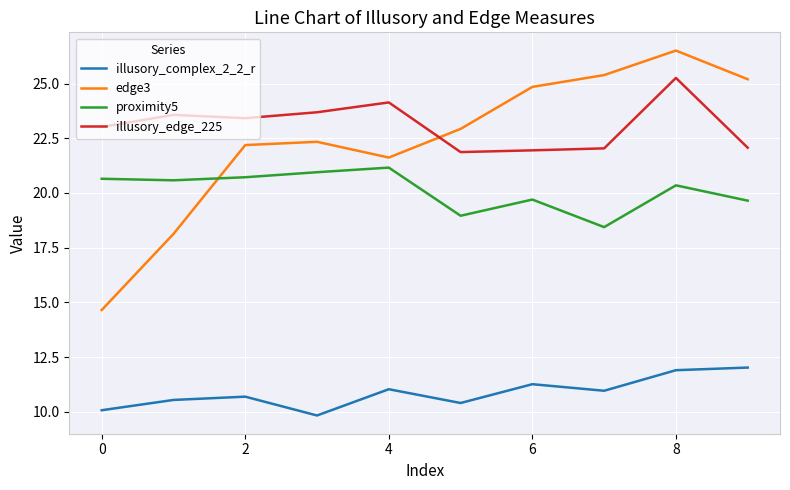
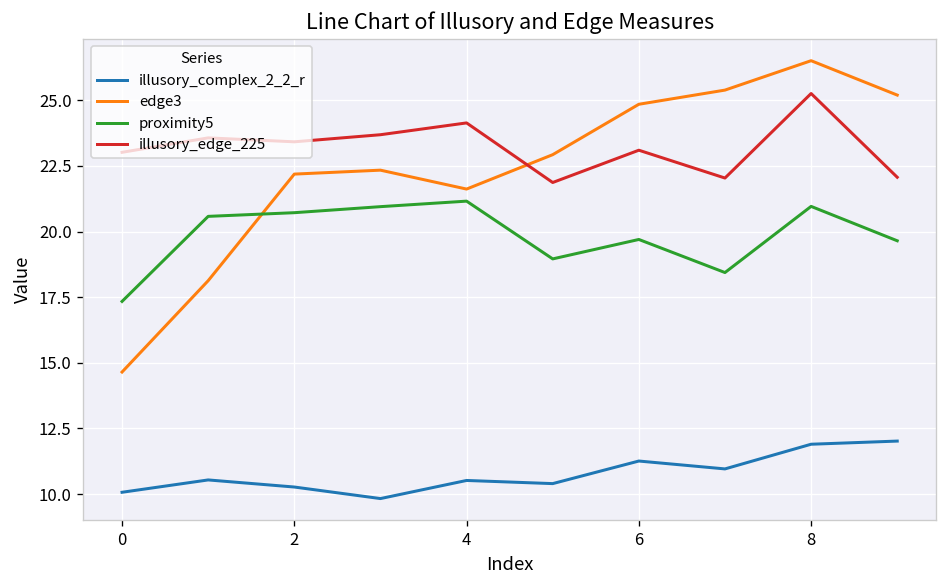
proximity5, 0: 20.7 -> 17.3
illusory_complex_2_2_r, 2: 10.7 -> 10.3
illusory_complex_2_2_r, 4: 11.0 -> 10.5
illusory_edge_225, 6: 22.0 -> 23.1
proximity5, 8: 20.4 -> 21.0
